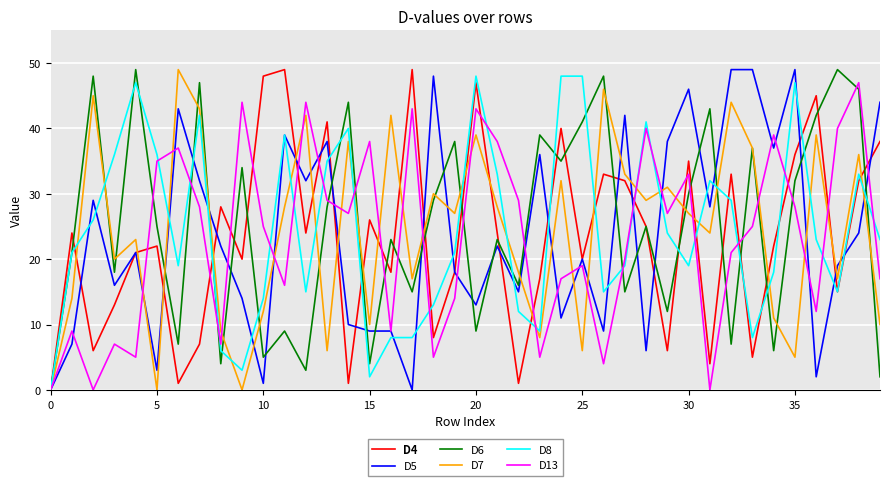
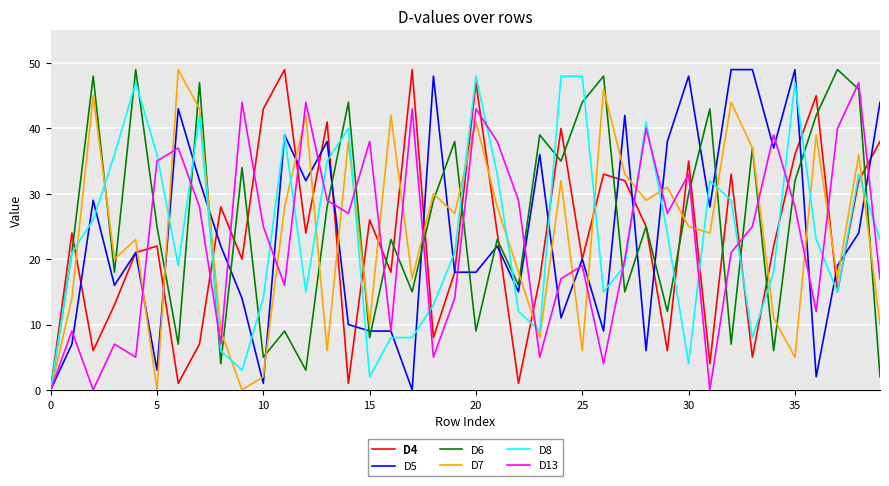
D4, 10: 48 -> 43
D7, 10: 12 -> 2
D6, 15: 4 -> 8
D5, 20: 13 -> 18
D7, 20: 39 -> 41
D6, 25: 41 -> 44
D5, 30: 46 -> 48
D7, 30: 27 -> 25
D8, 30: 19 -> 4
